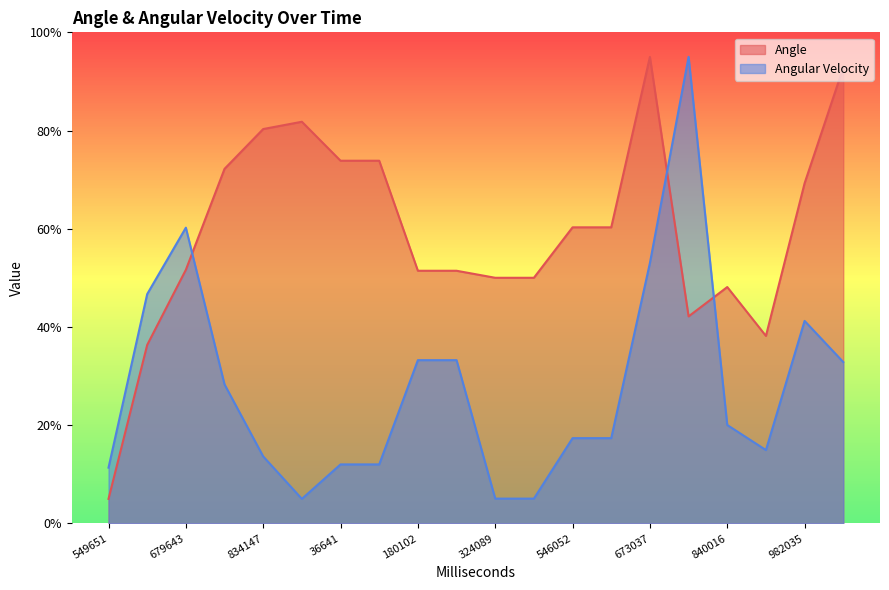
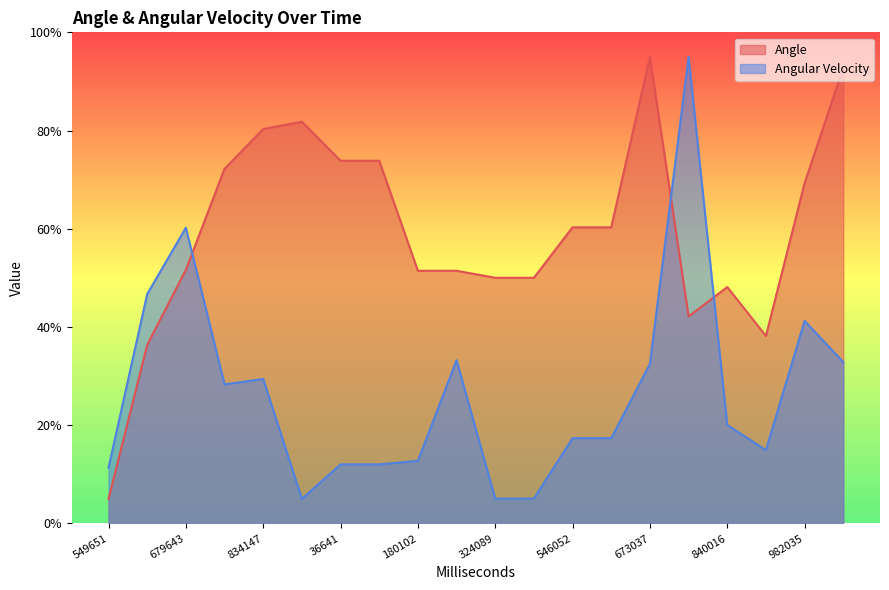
Angular Velocity, 834147: 14% -> 29%
Angular Velocity, 180102: 33% -> 13%
Angular Velocity, 673037: 53% -> 32%
